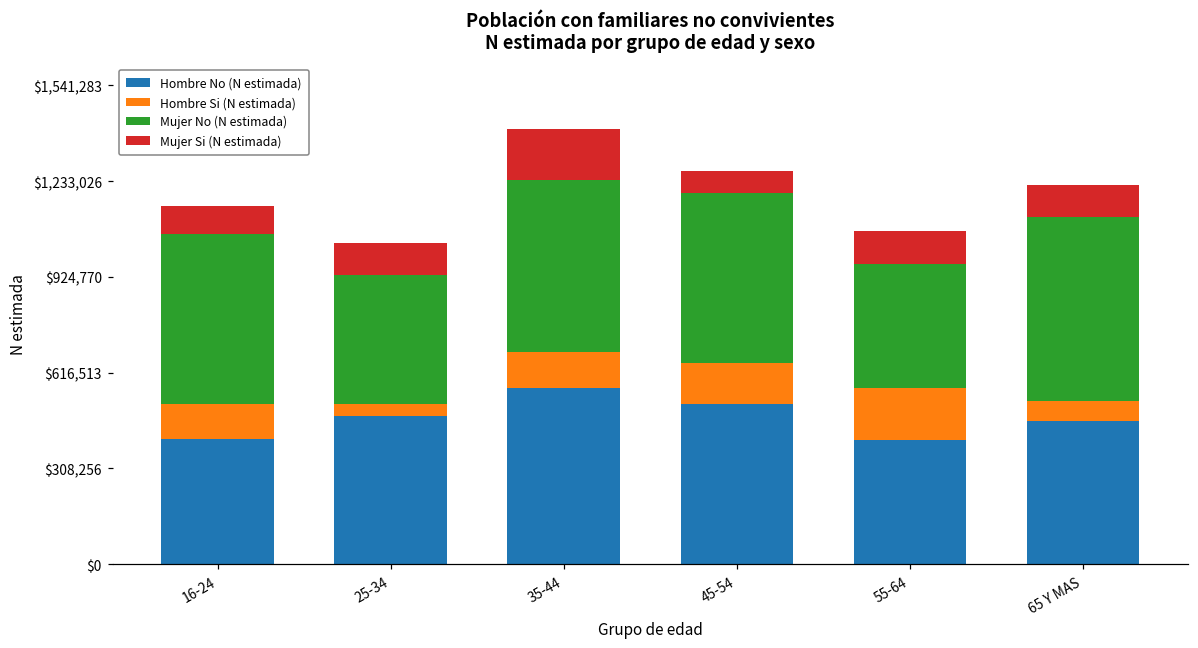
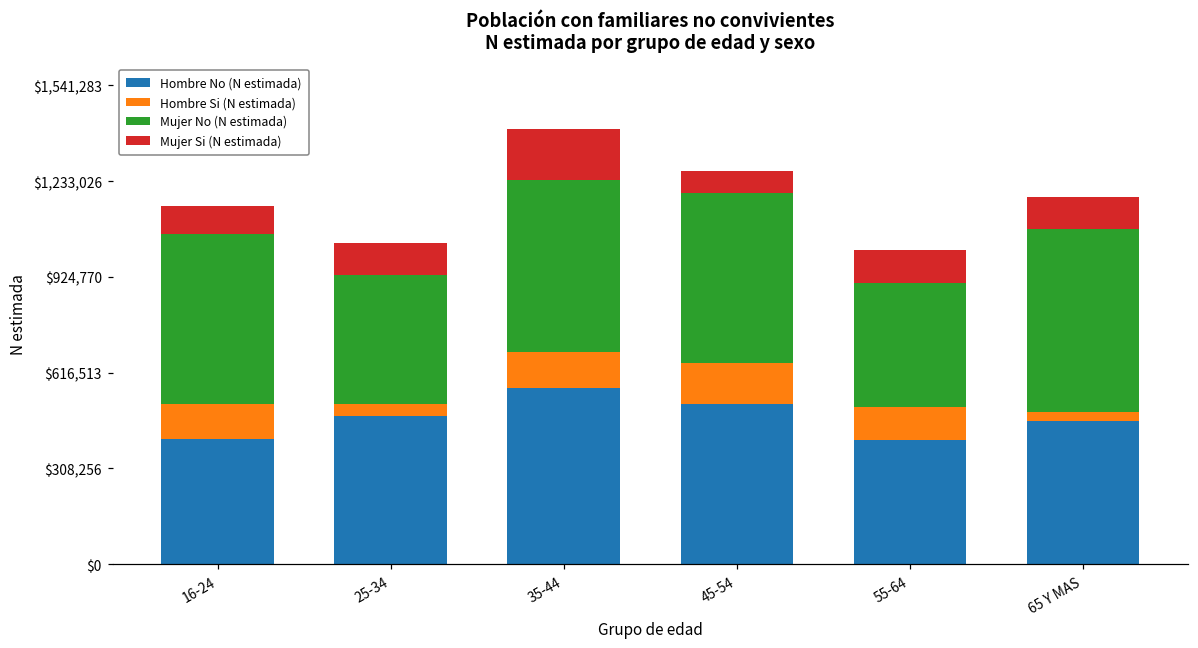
Hombre Si (N estimada), 55-64: $170,000 -> $100,000
Hombre Si (N estimada), 65 Y MAS: $70,000 -> $30,000
